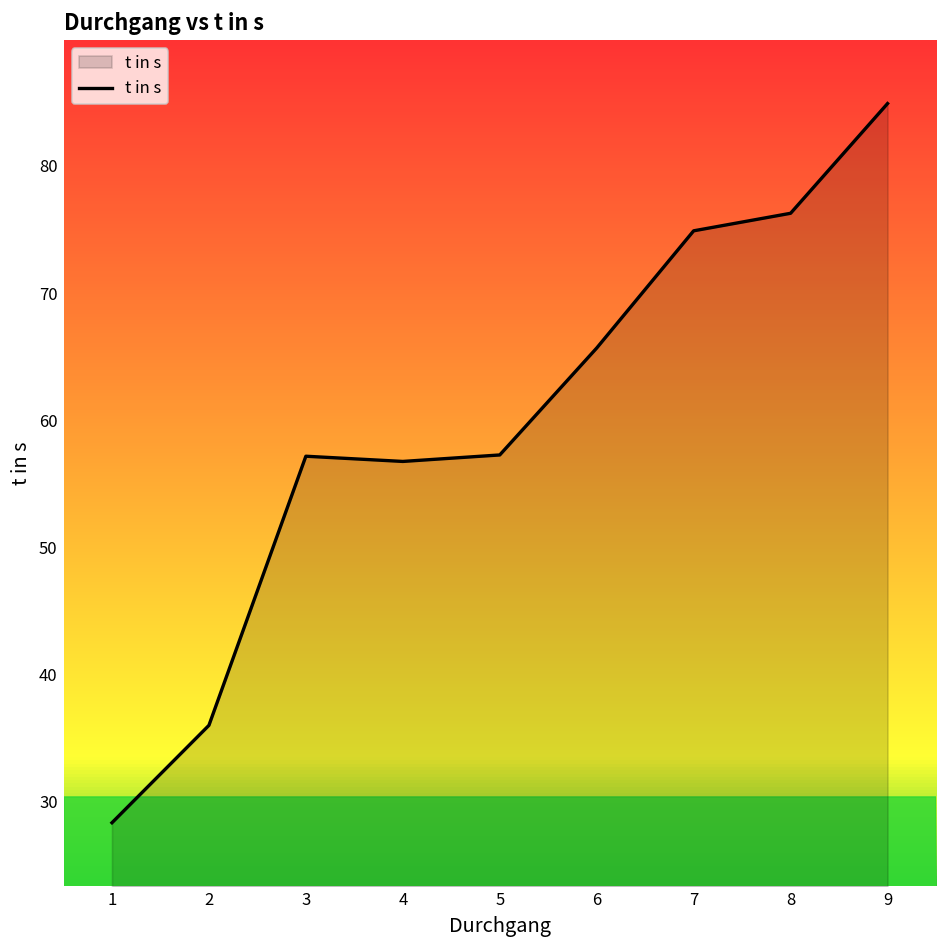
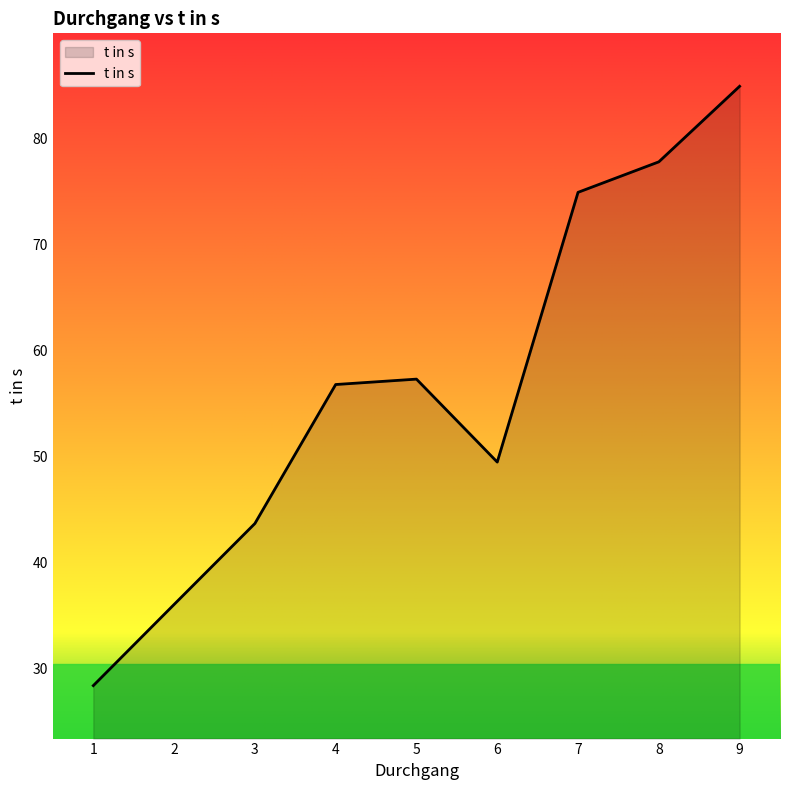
3: 57.2 -> 43.6
6: 65.7 -> 49.4
8: 76.3 -> 77.8
